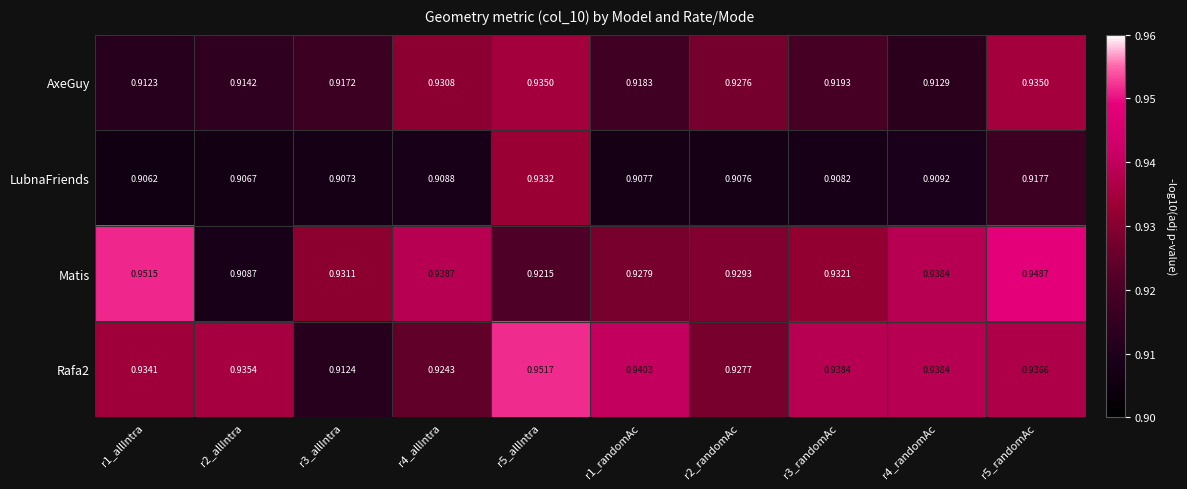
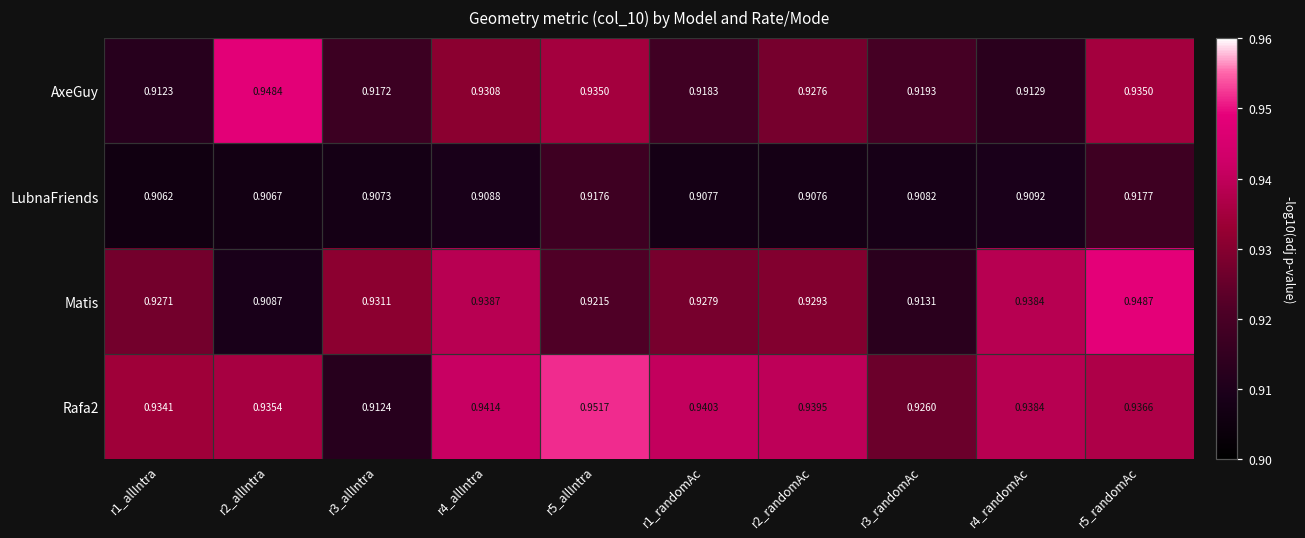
AxeGuy, r2_allIntra: 0.9142 -> 0.9484
LubnaFriends, r5_allIntra: 0.9332 -> 0.9176
Matis, r1_allIntra: 0.9515 -> 0.9271
Matis, r3_randomAc: 0.9321 -> 0.9131
Rafa2, r4_allIntra: 0.9243 -> 0.9414
Rafa2, r2_randomAc: 0.9277 -> 0.9395
Rafa2, r3_randomAc: 0.9384 -> 0.9260
